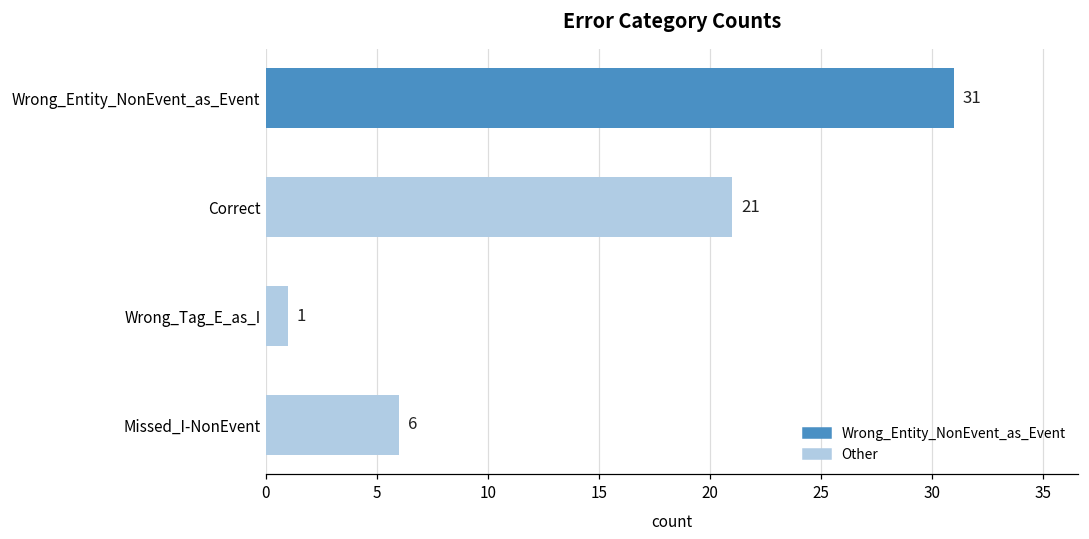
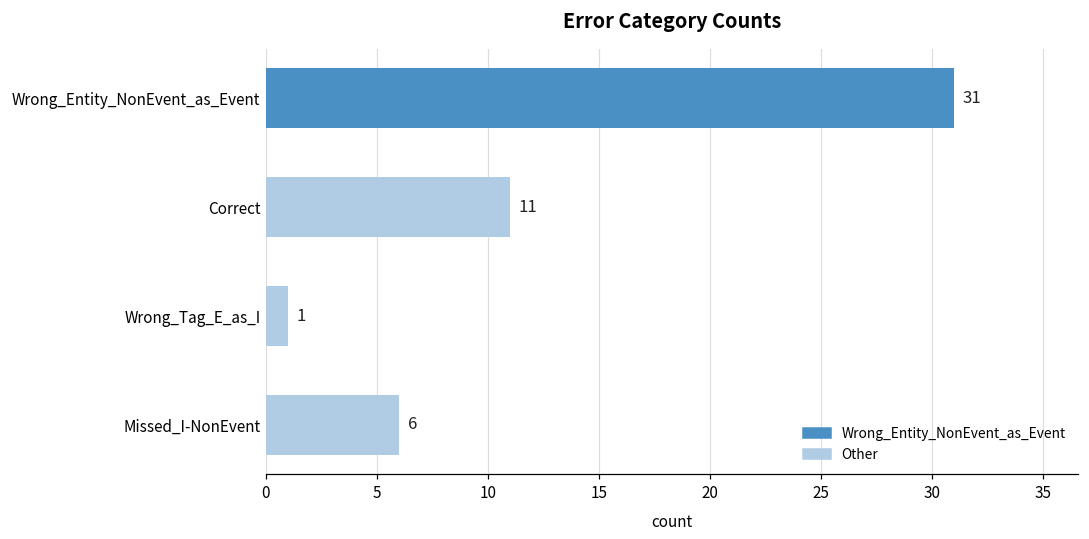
Correct: 21 -> 11
